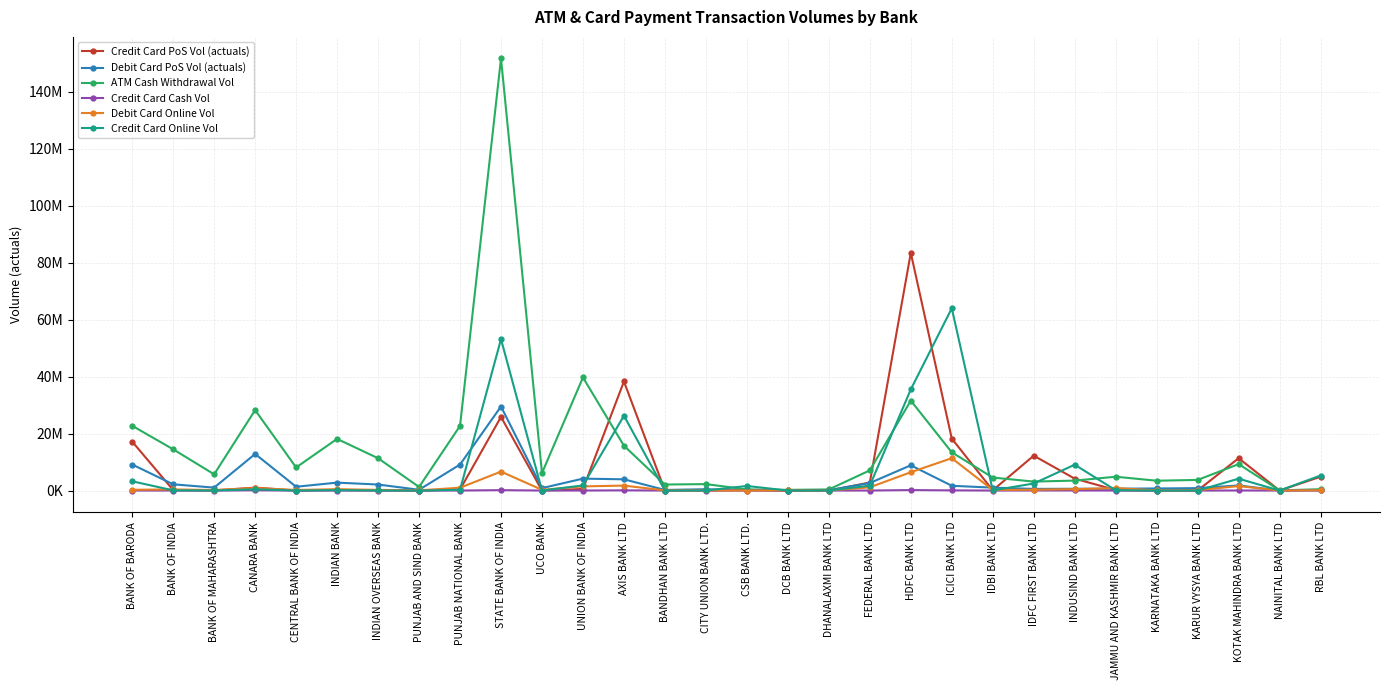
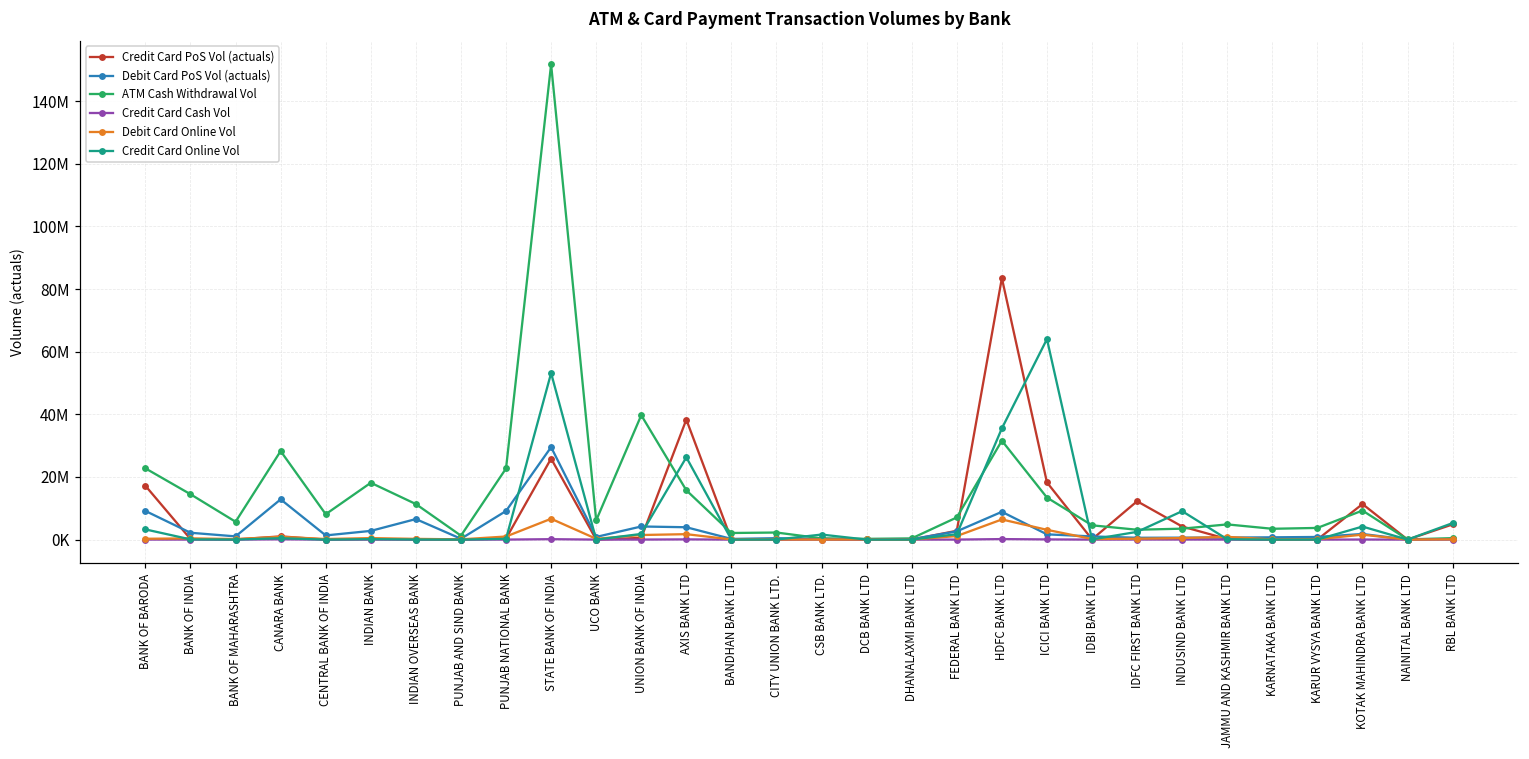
Debit Card PoS Vol (actuals), INDIAN OVERSEAS BANK: 2000000 -> 7000000
Debit Card Online Vol, ICICI BANK LTD: 11000000 -> 3000000
